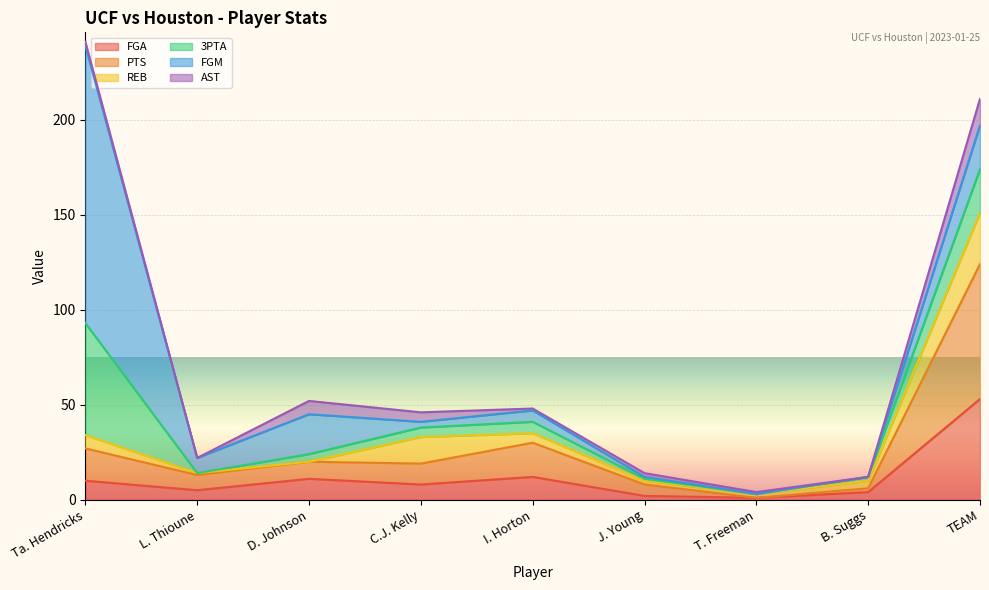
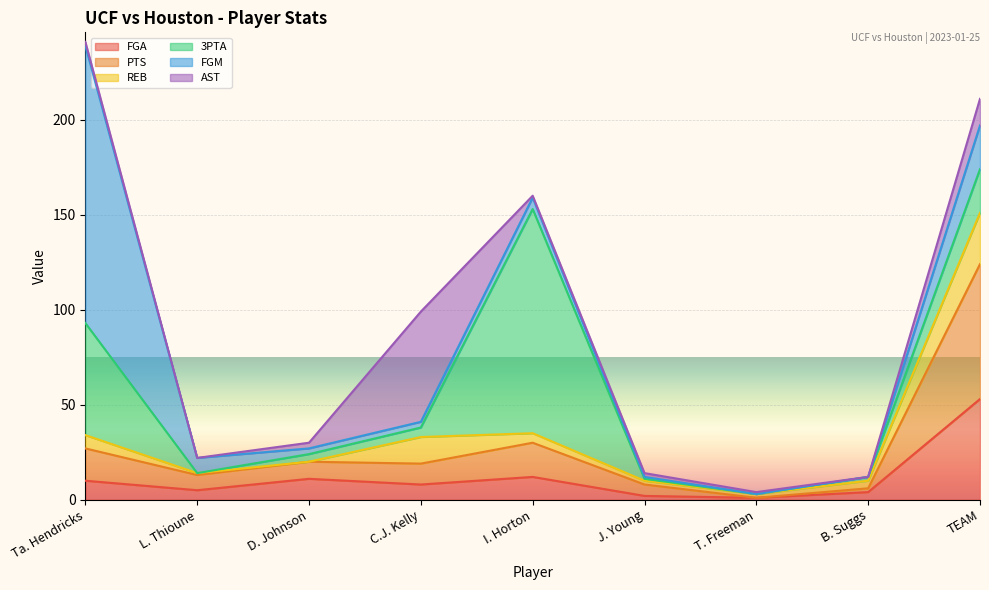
FGM, D. Johnson: 21 -> 3
AST, D. Johnson: 7 -> 3
AST, C.J. Kelly: 5 -> 58
3PTA, I. Horton: 6 -> 118
